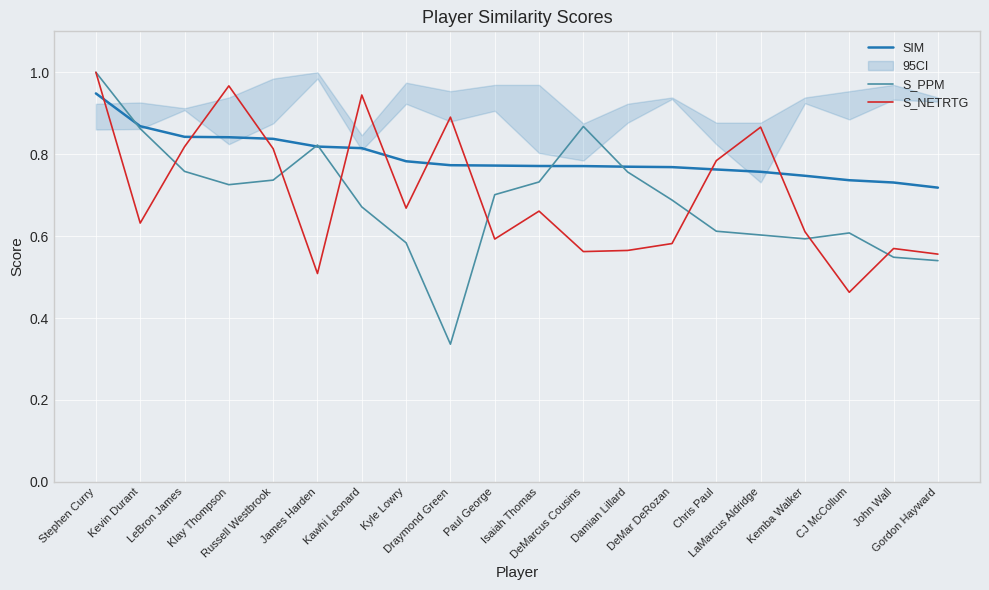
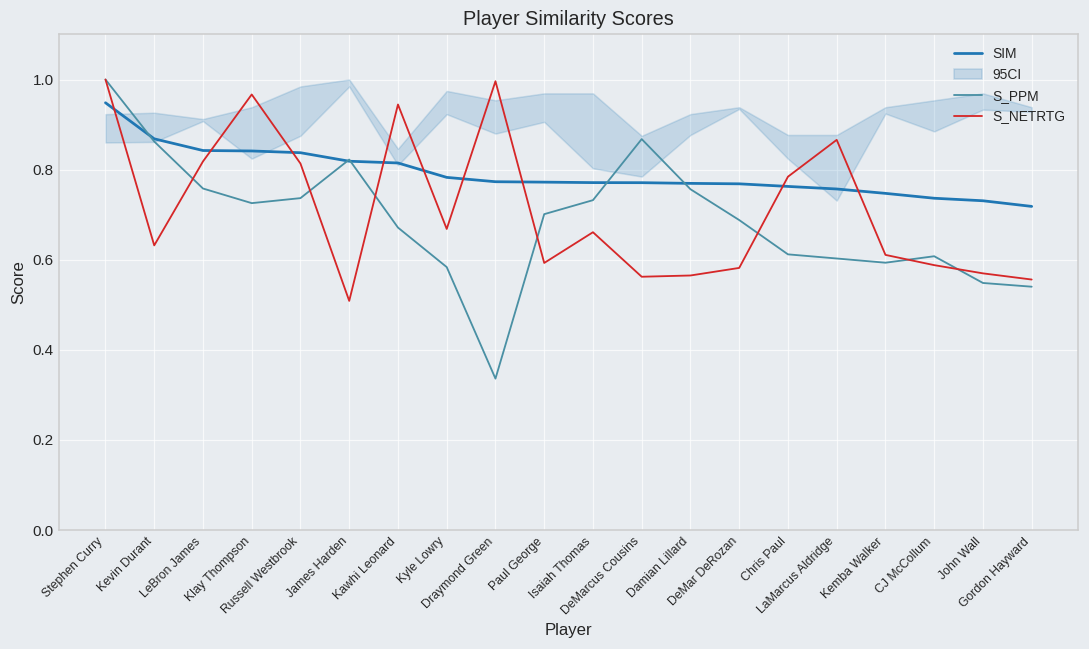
S_NETRTG, Draymond Green: 0.89 -> 1.00
S_NETRTG, CJ McCollum: 0.46 -> 0.59
